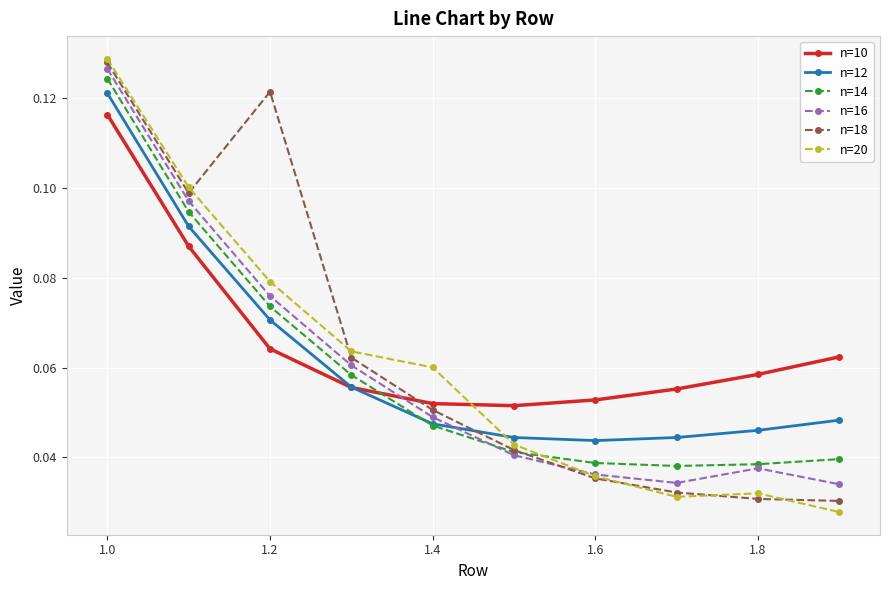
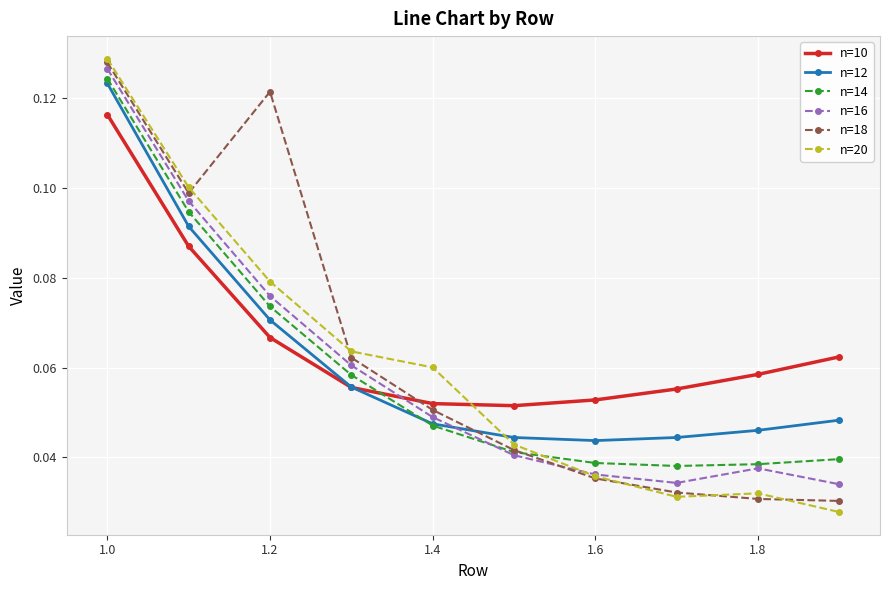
n=12, 1.0: 0.121 -> 0.123
n=10, 1.2: 0.064 -> 0.067
